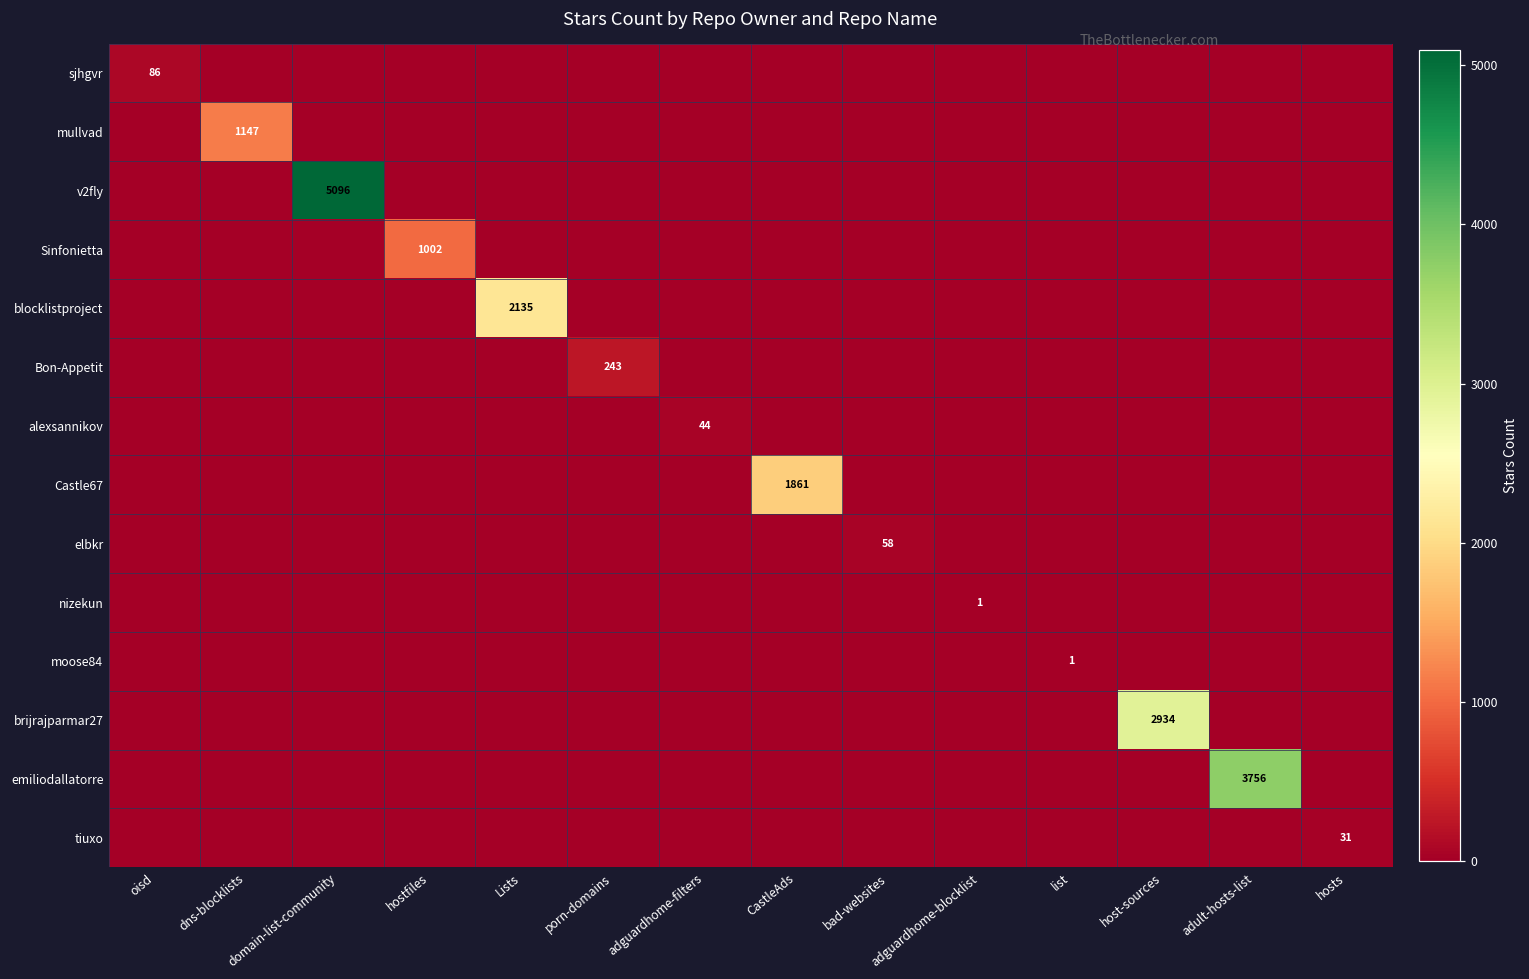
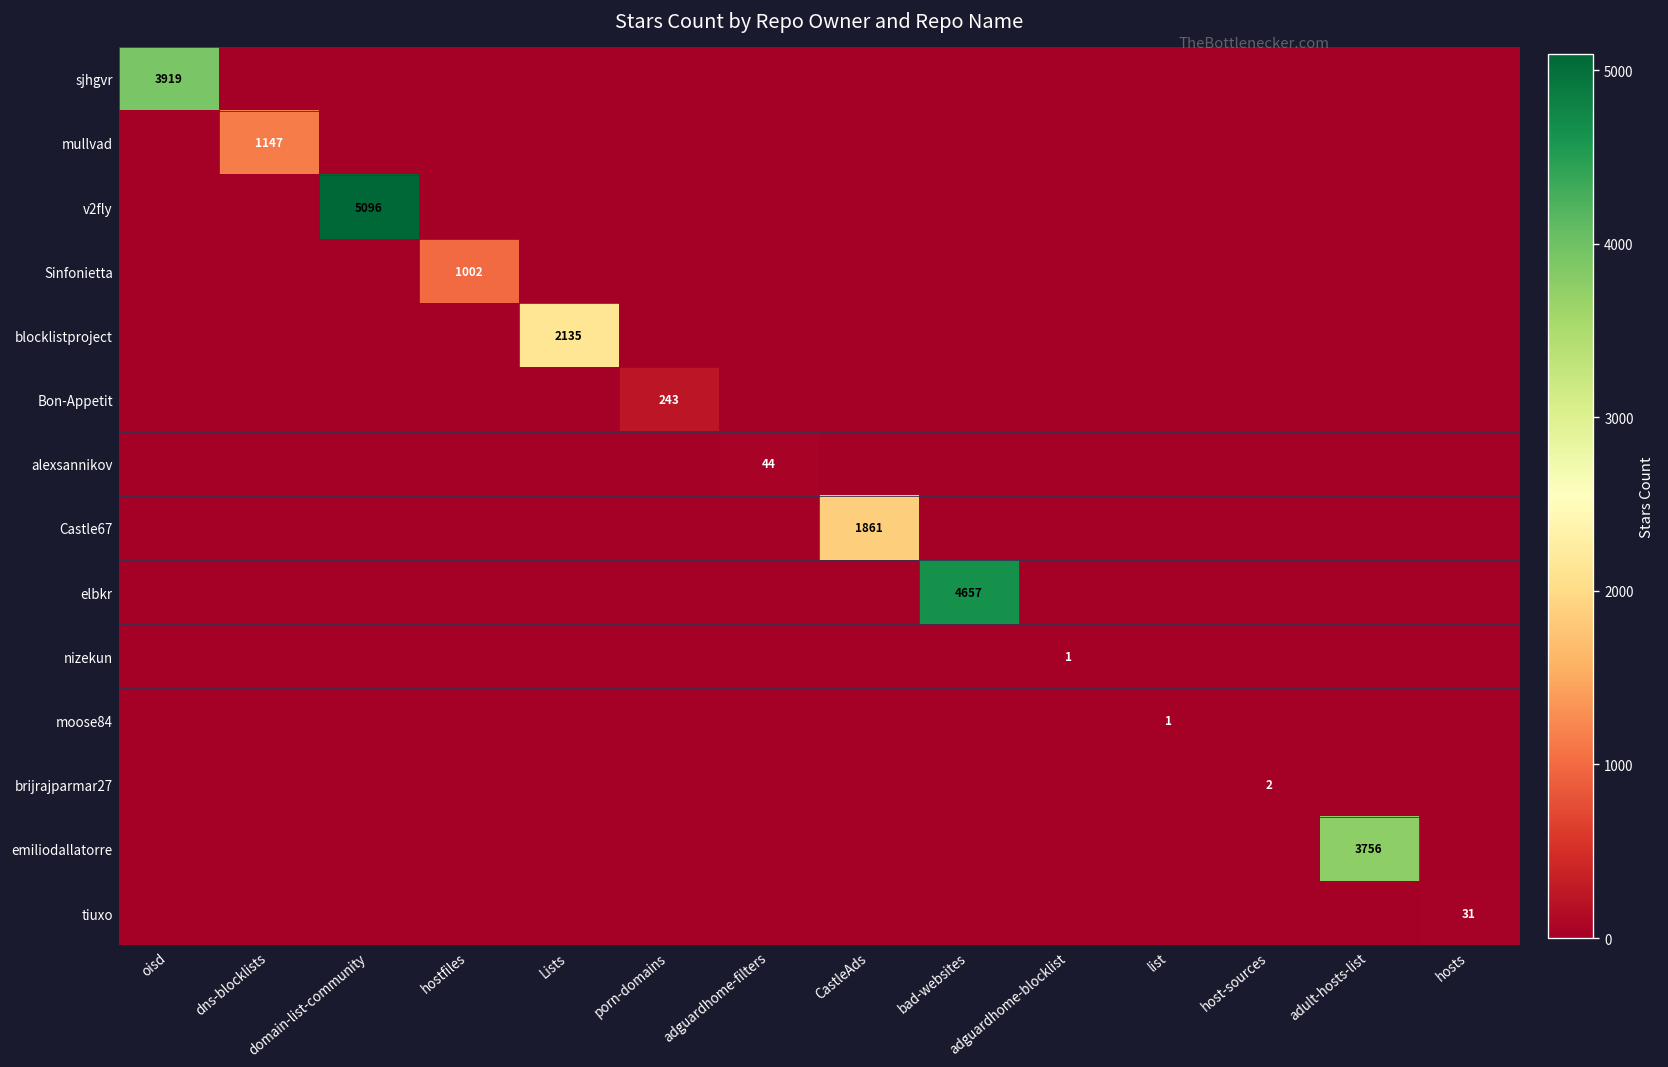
sjhgvr, oisd: 86 -> 3919
elbkr, bad-websites: 58 -> 4657
brijrajparmar27, host-sources: 2934 -> 2
